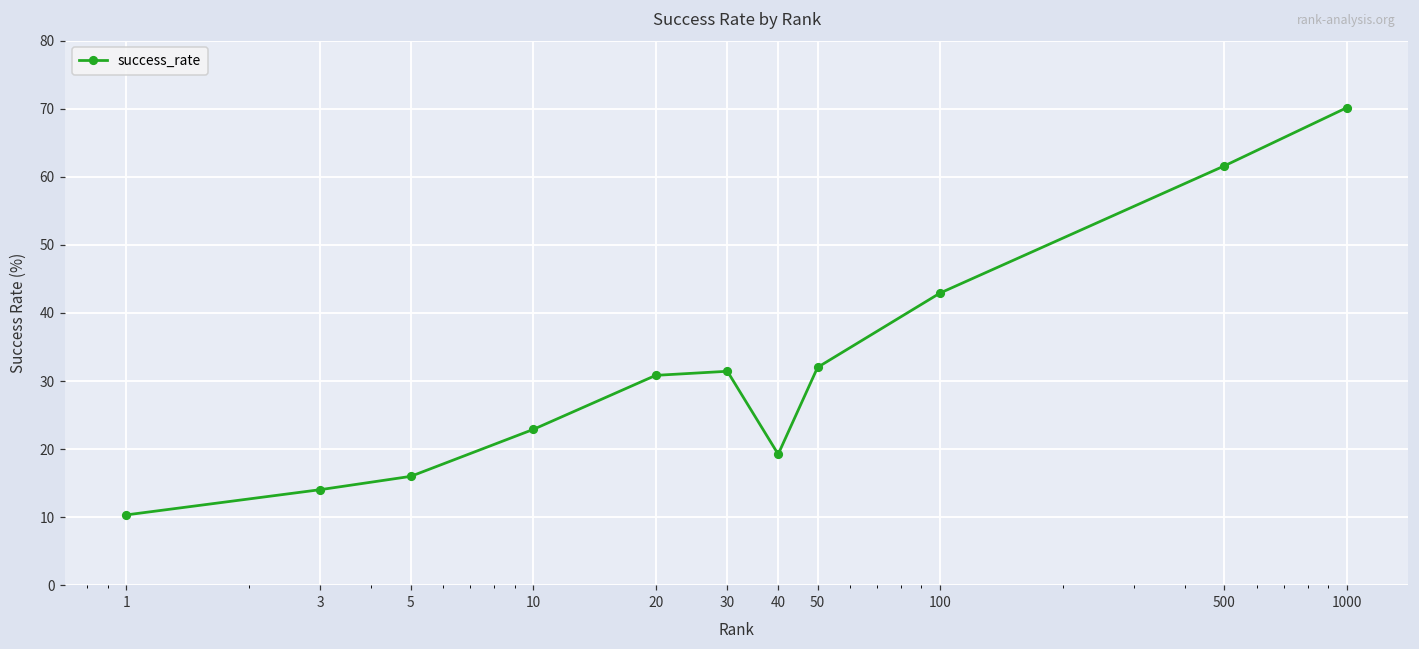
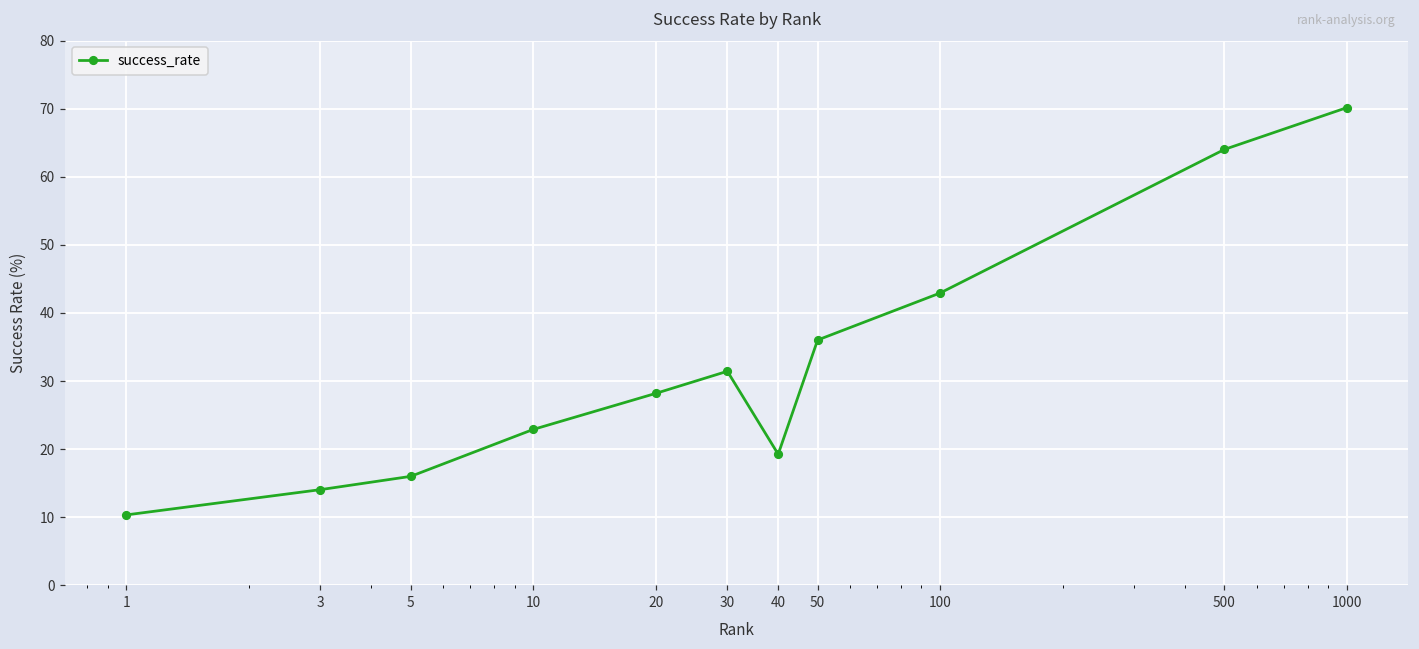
20: 31 -> 28
50: 32 -> 36
500: 62 -> 64
